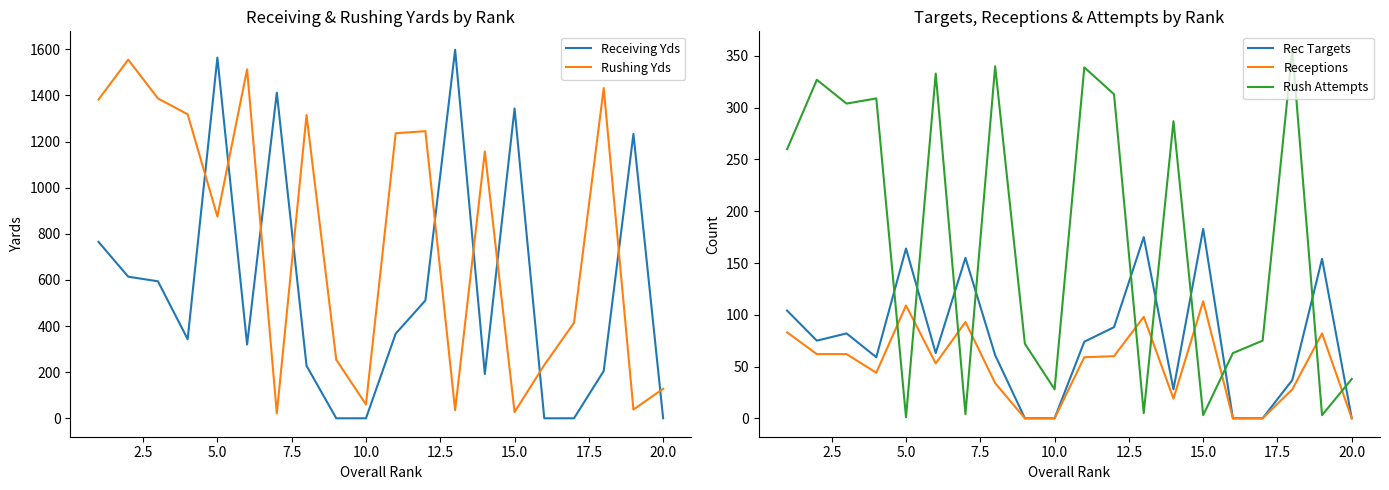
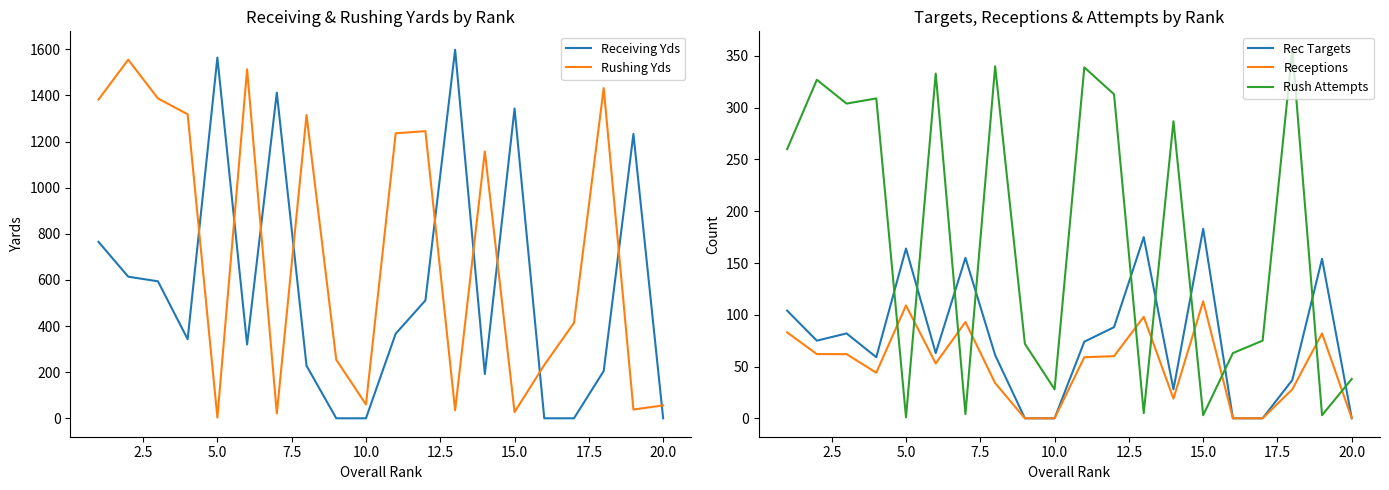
Receiving & Rushing Yards by Rank, Rushing Yds, 5.0: 880 -> 0
Receiving & Rushing Yards by Rank, Rushing Yds, 20.0: 130 -> 60
